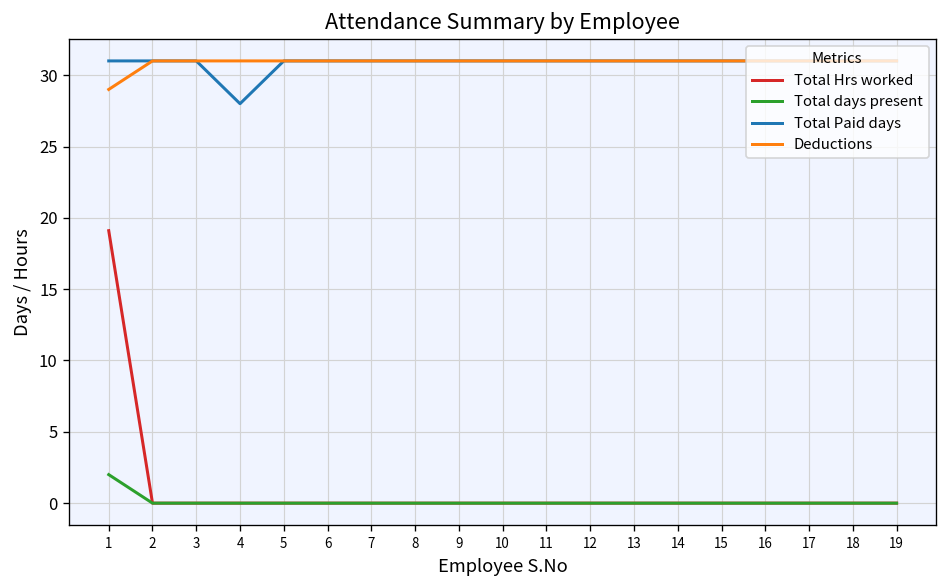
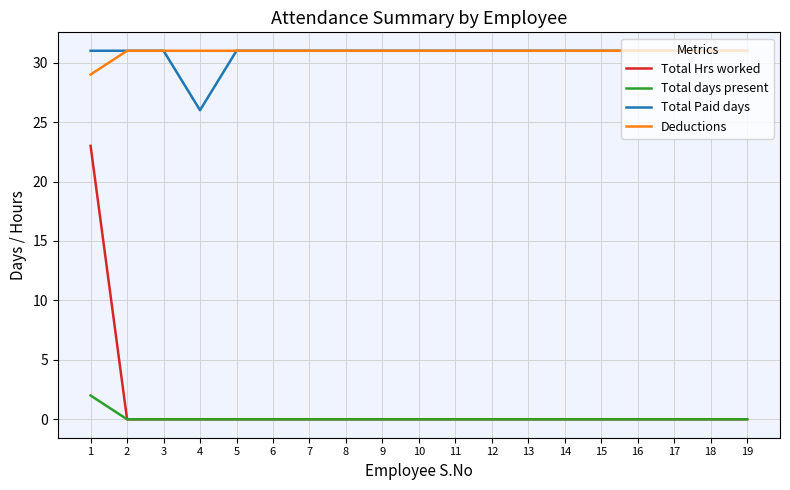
Total Hrs worked, 1: 19.1 -> 23.0
Total Paid days, 4: 28 -> 26
